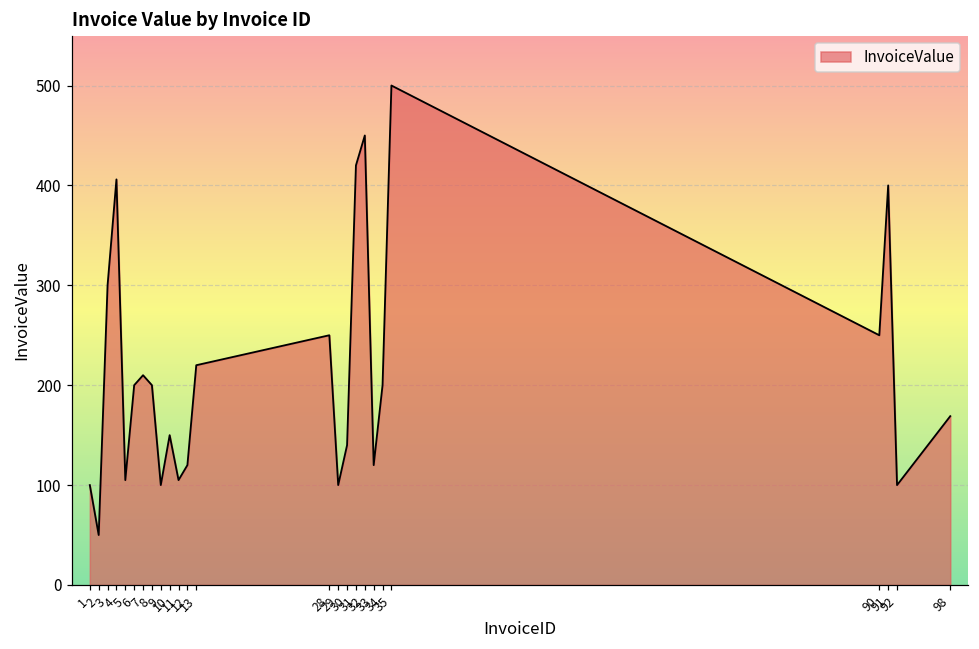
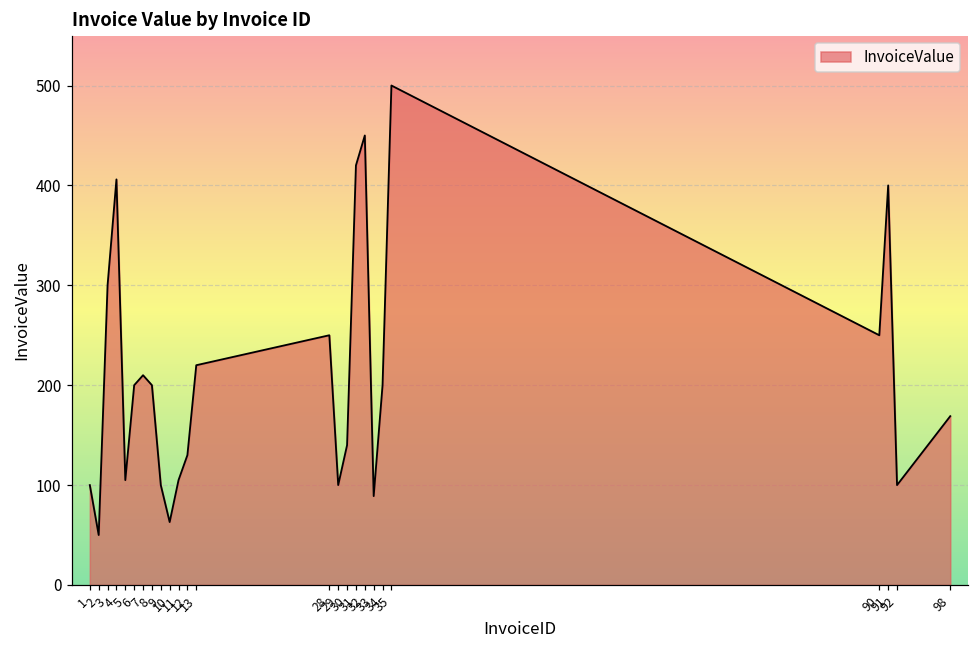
10: 150 -> 60
12: 120 -> 130
33: 120 -> 90
